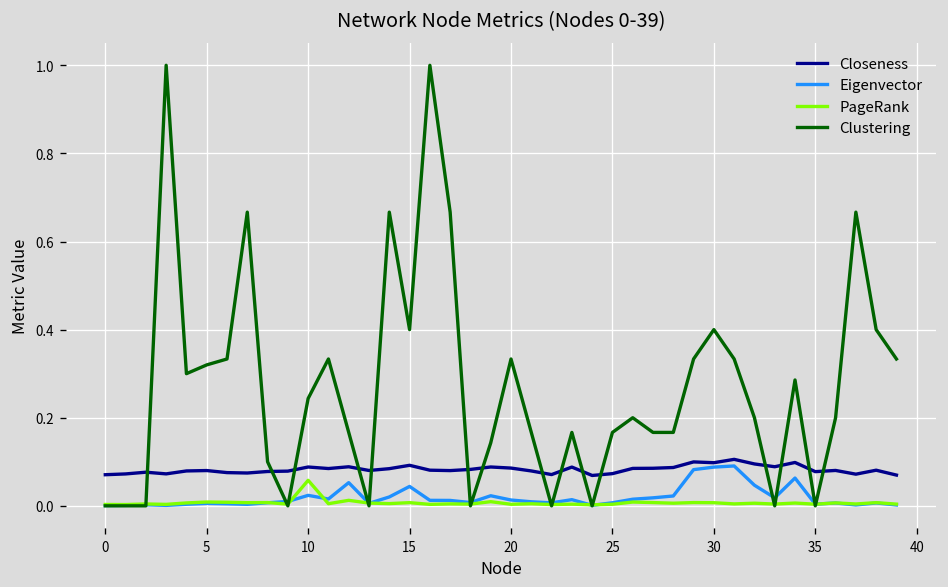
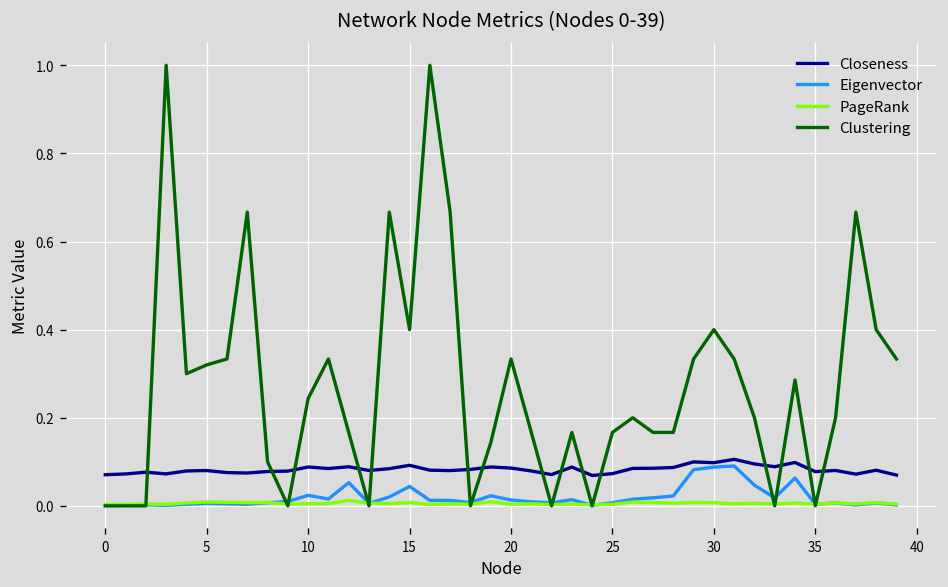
PageRank, 10: 0.06 -> 0.00
